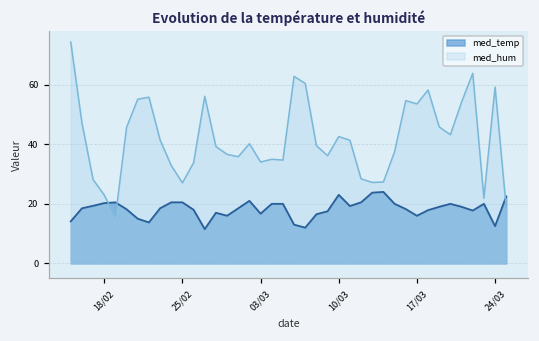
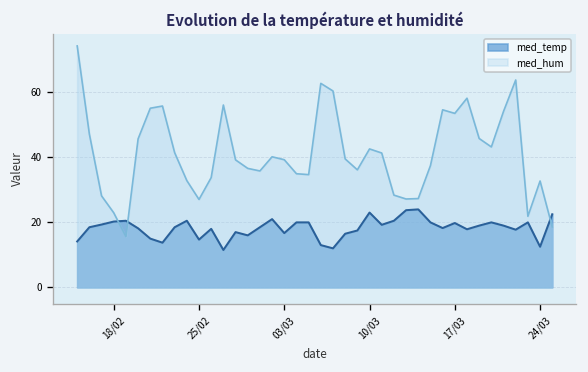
med_temp, 25/02: 21 -> 15
med_hum, 03/03: 34 -> 39
med_temp, 17/03: 16 -> 20
med_hum, 24/03: 59 -> 33
